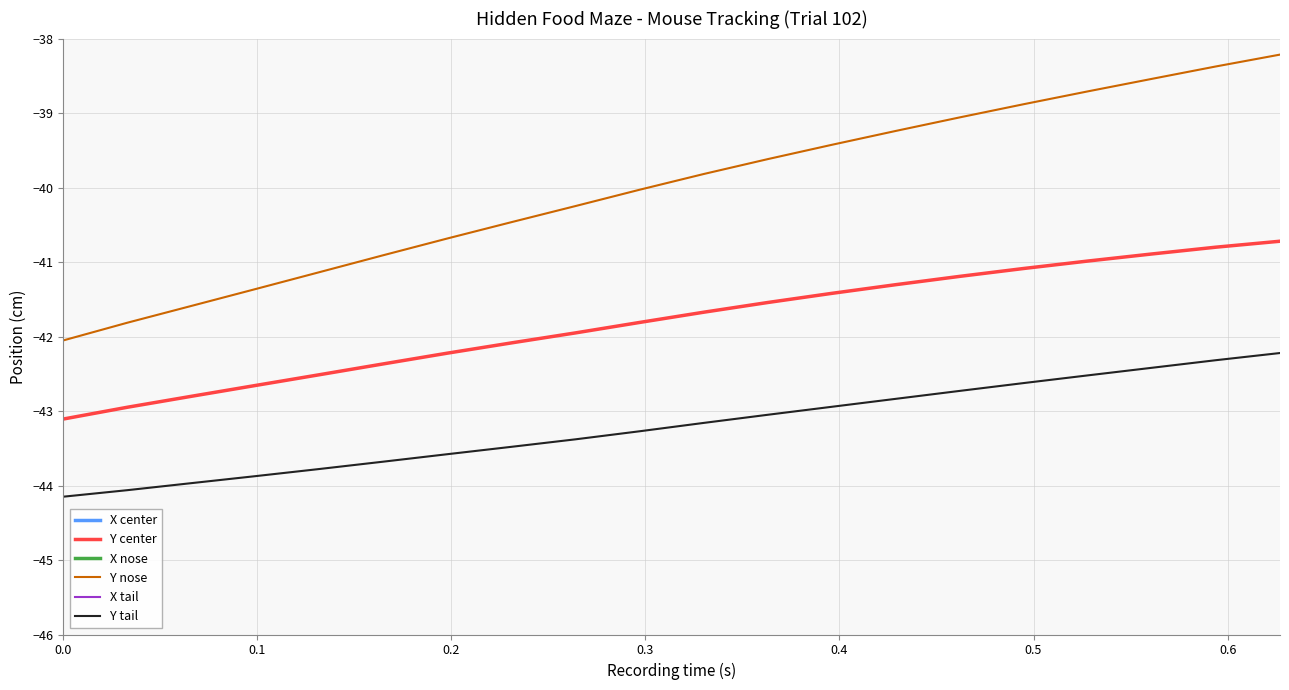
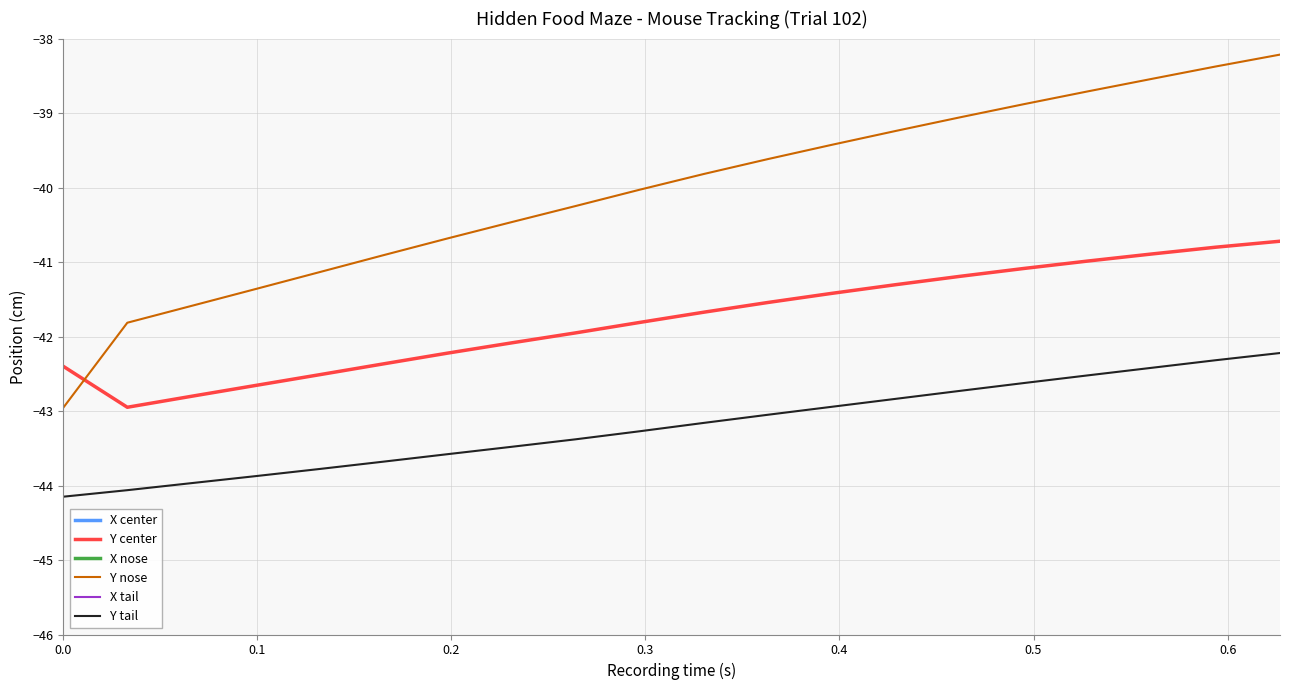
Y center, 0.0: -43.1 -> -42.4
Y nose, 0.0: -42.1 -> -43.0
